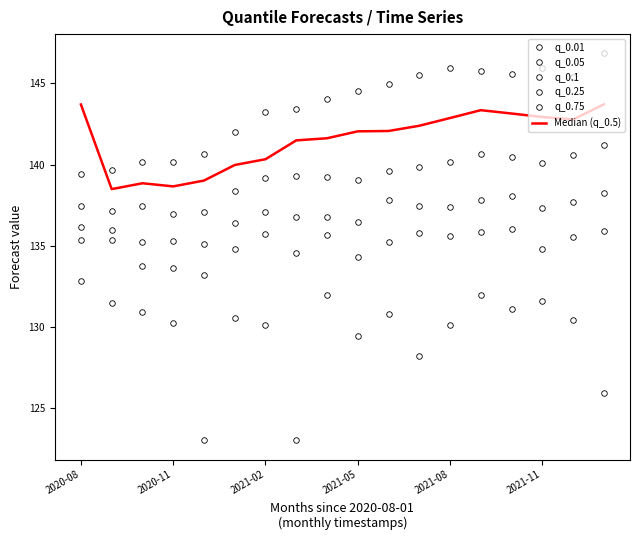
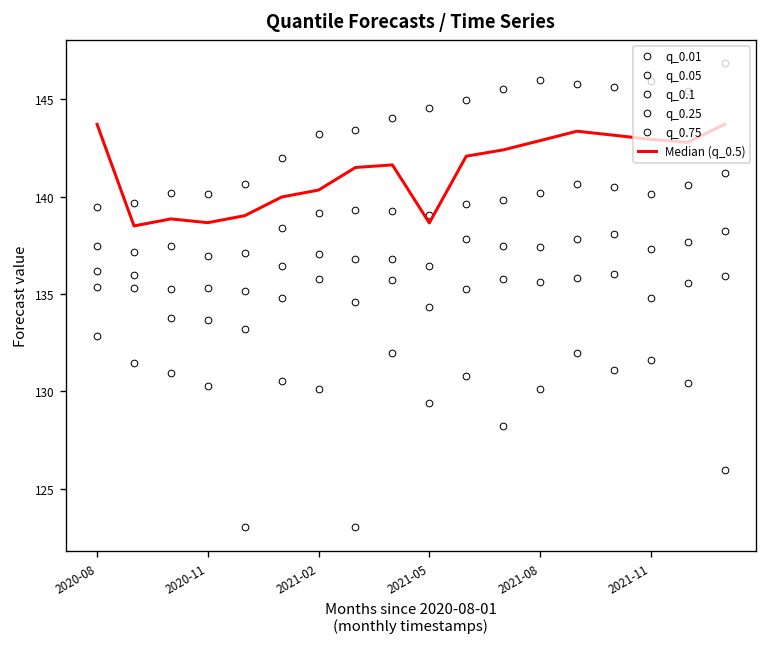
Median (q_0.5), 2021-05: 142.0 -> 138.6
